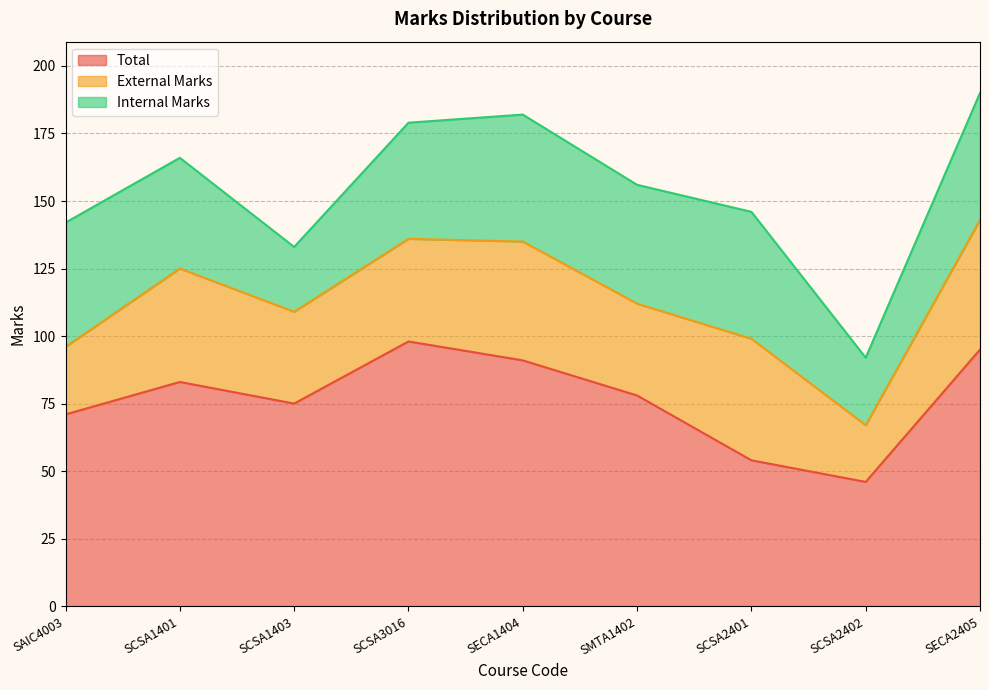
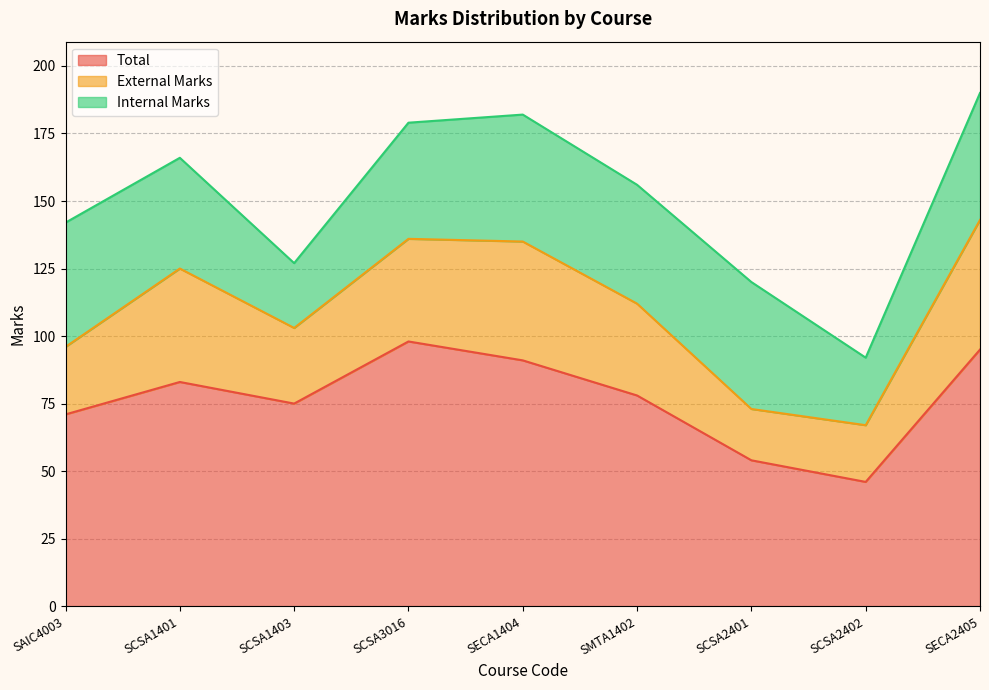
External Marks, SCSA1403: 34 -> 28
External Marks, SCSA2401: 45 -> 19
